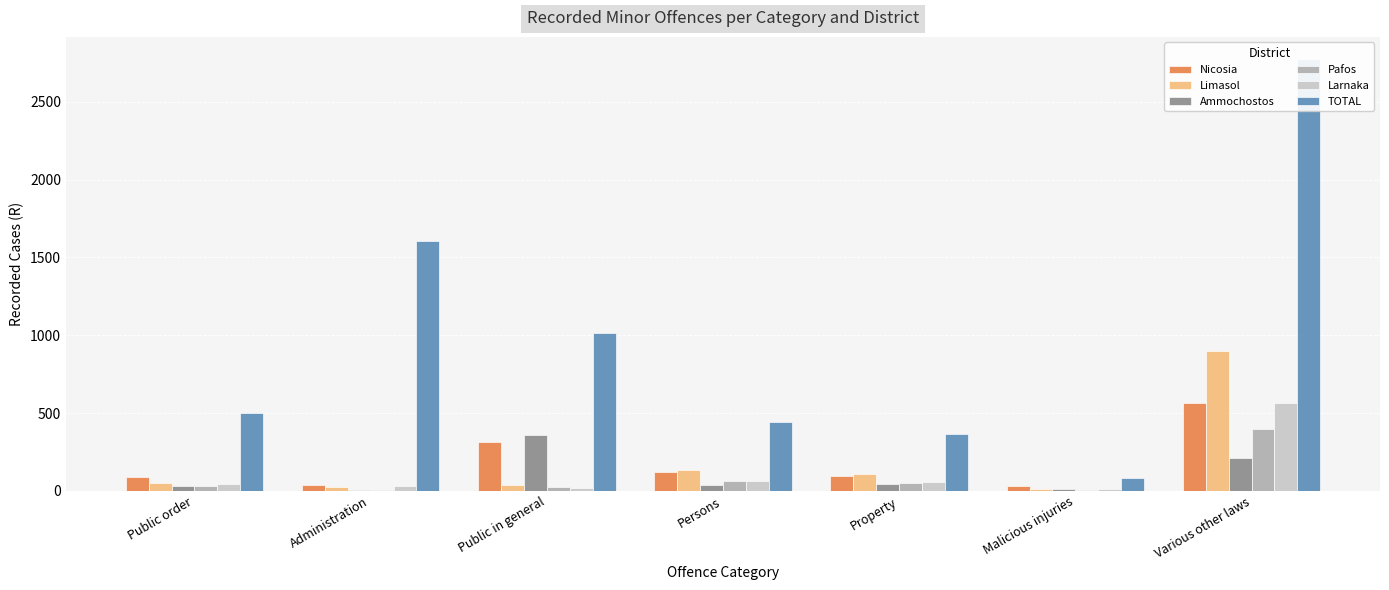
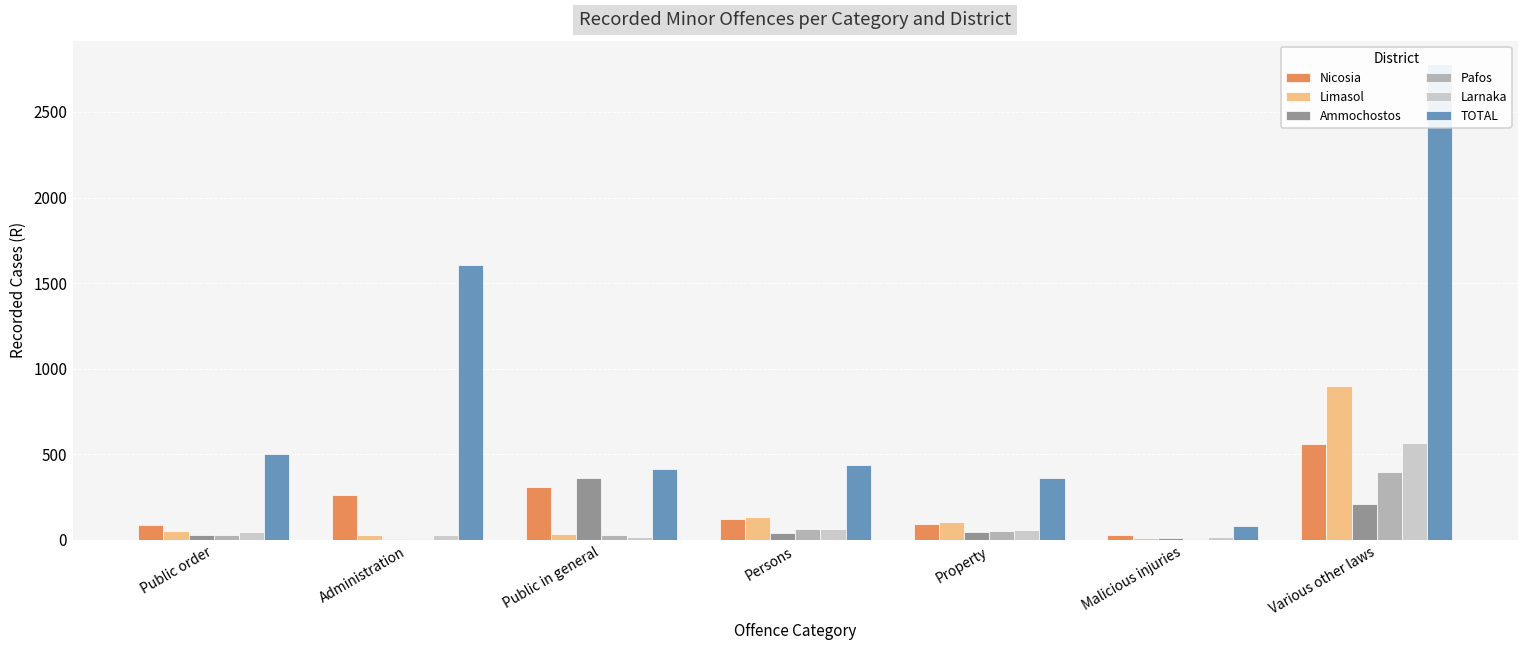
Nicosia, Administration: 40 -> 260
TOTAL, Public in general: 1020 -> 420
